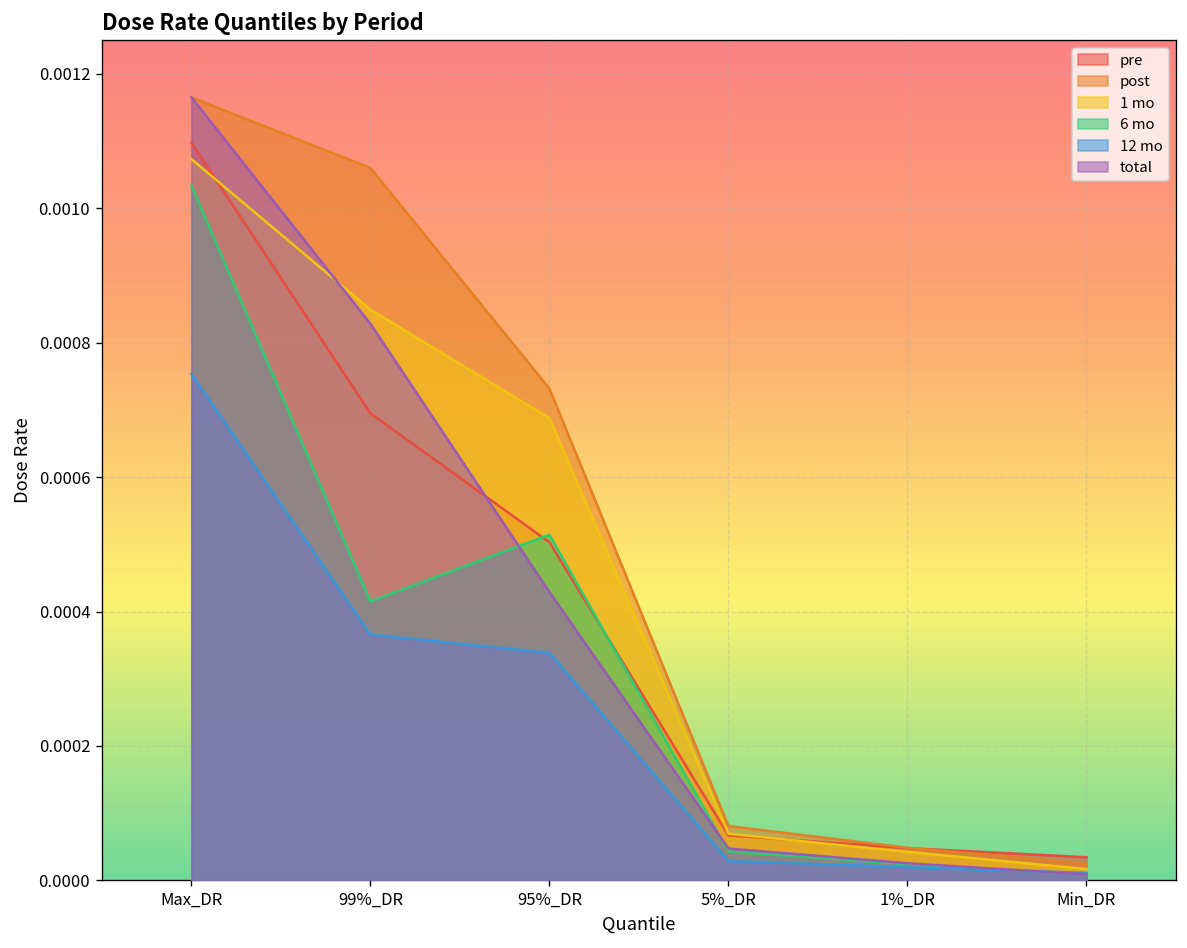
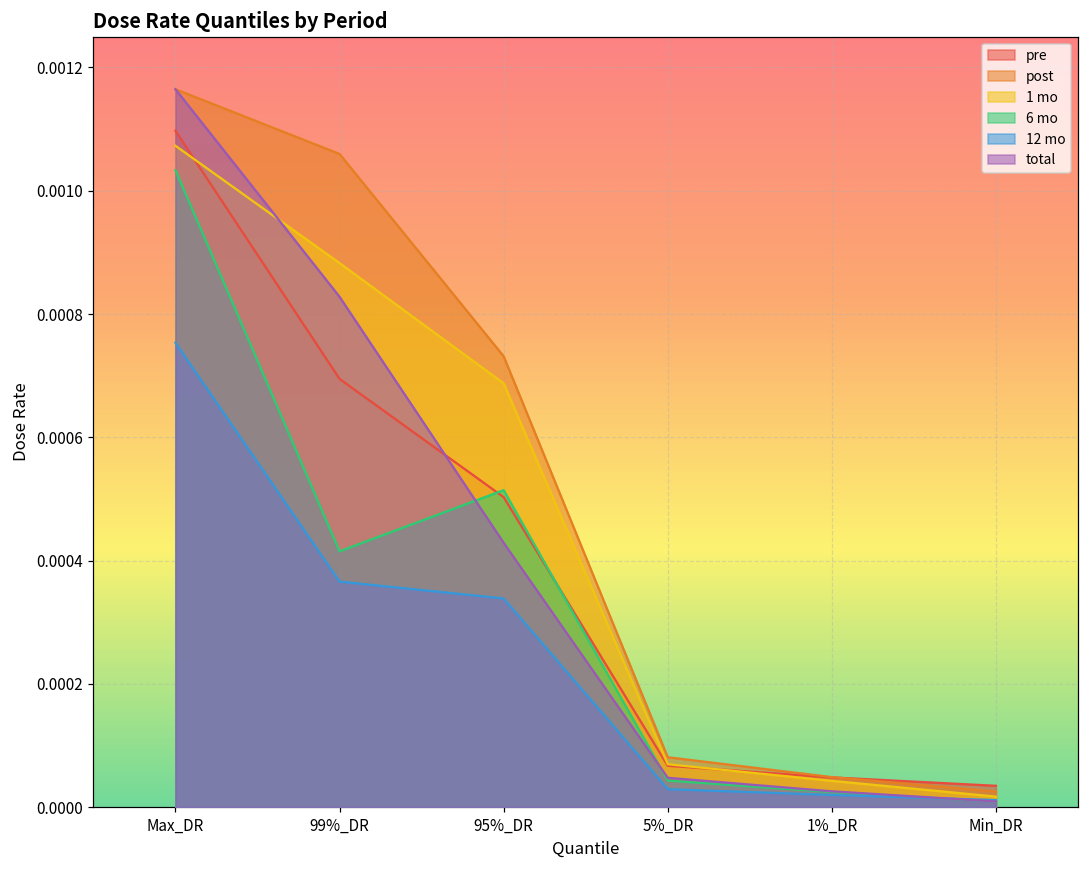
1 mo, 99%_DR: 0.00085 -> 0.00088
